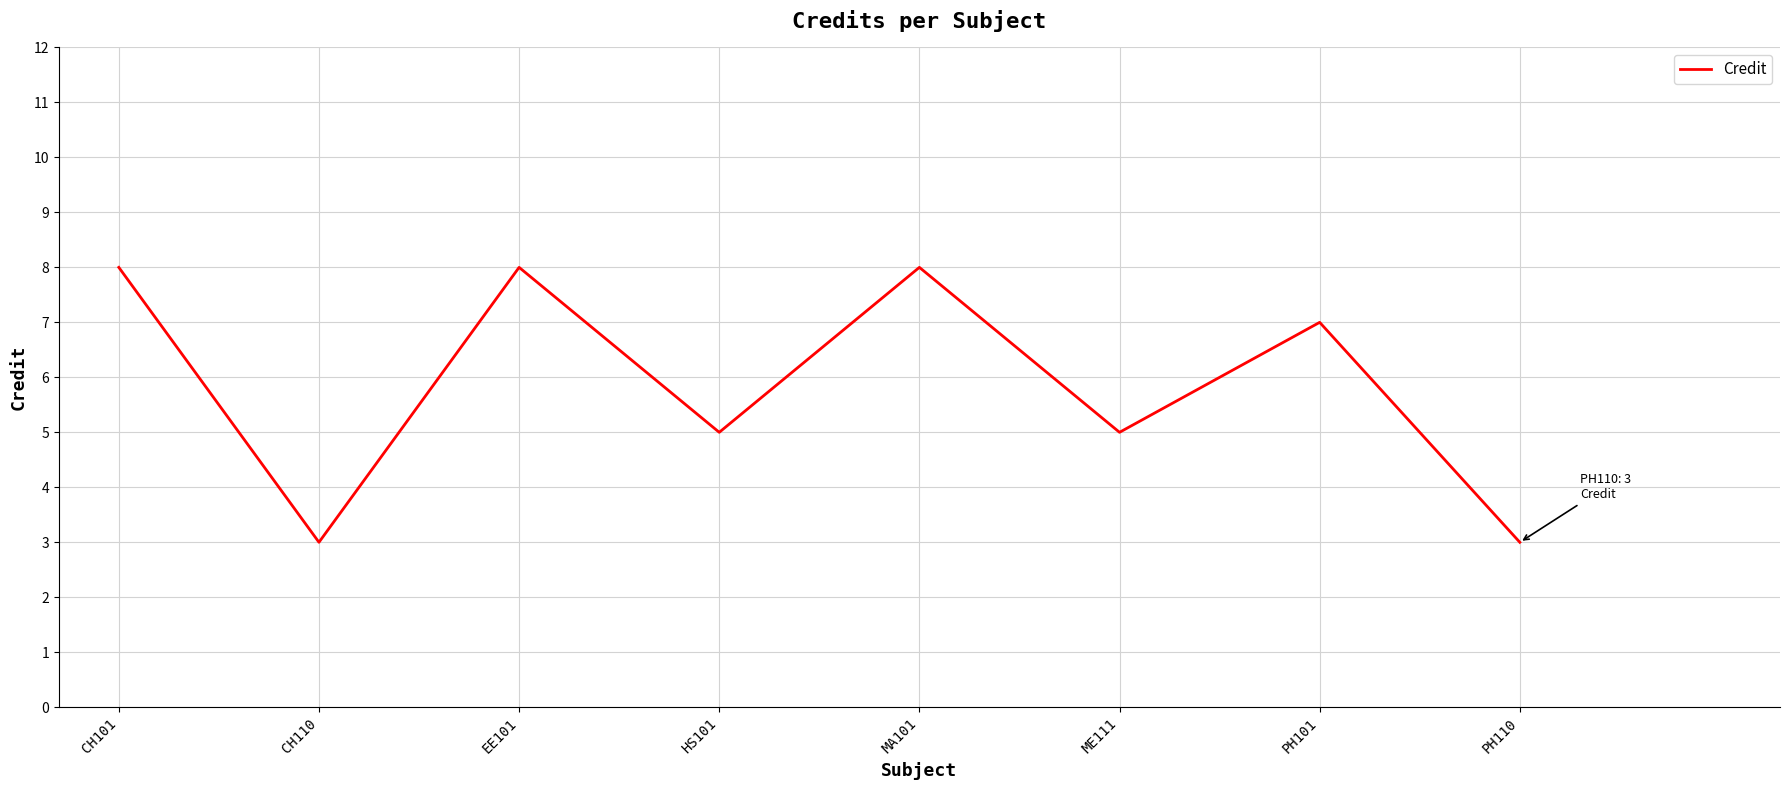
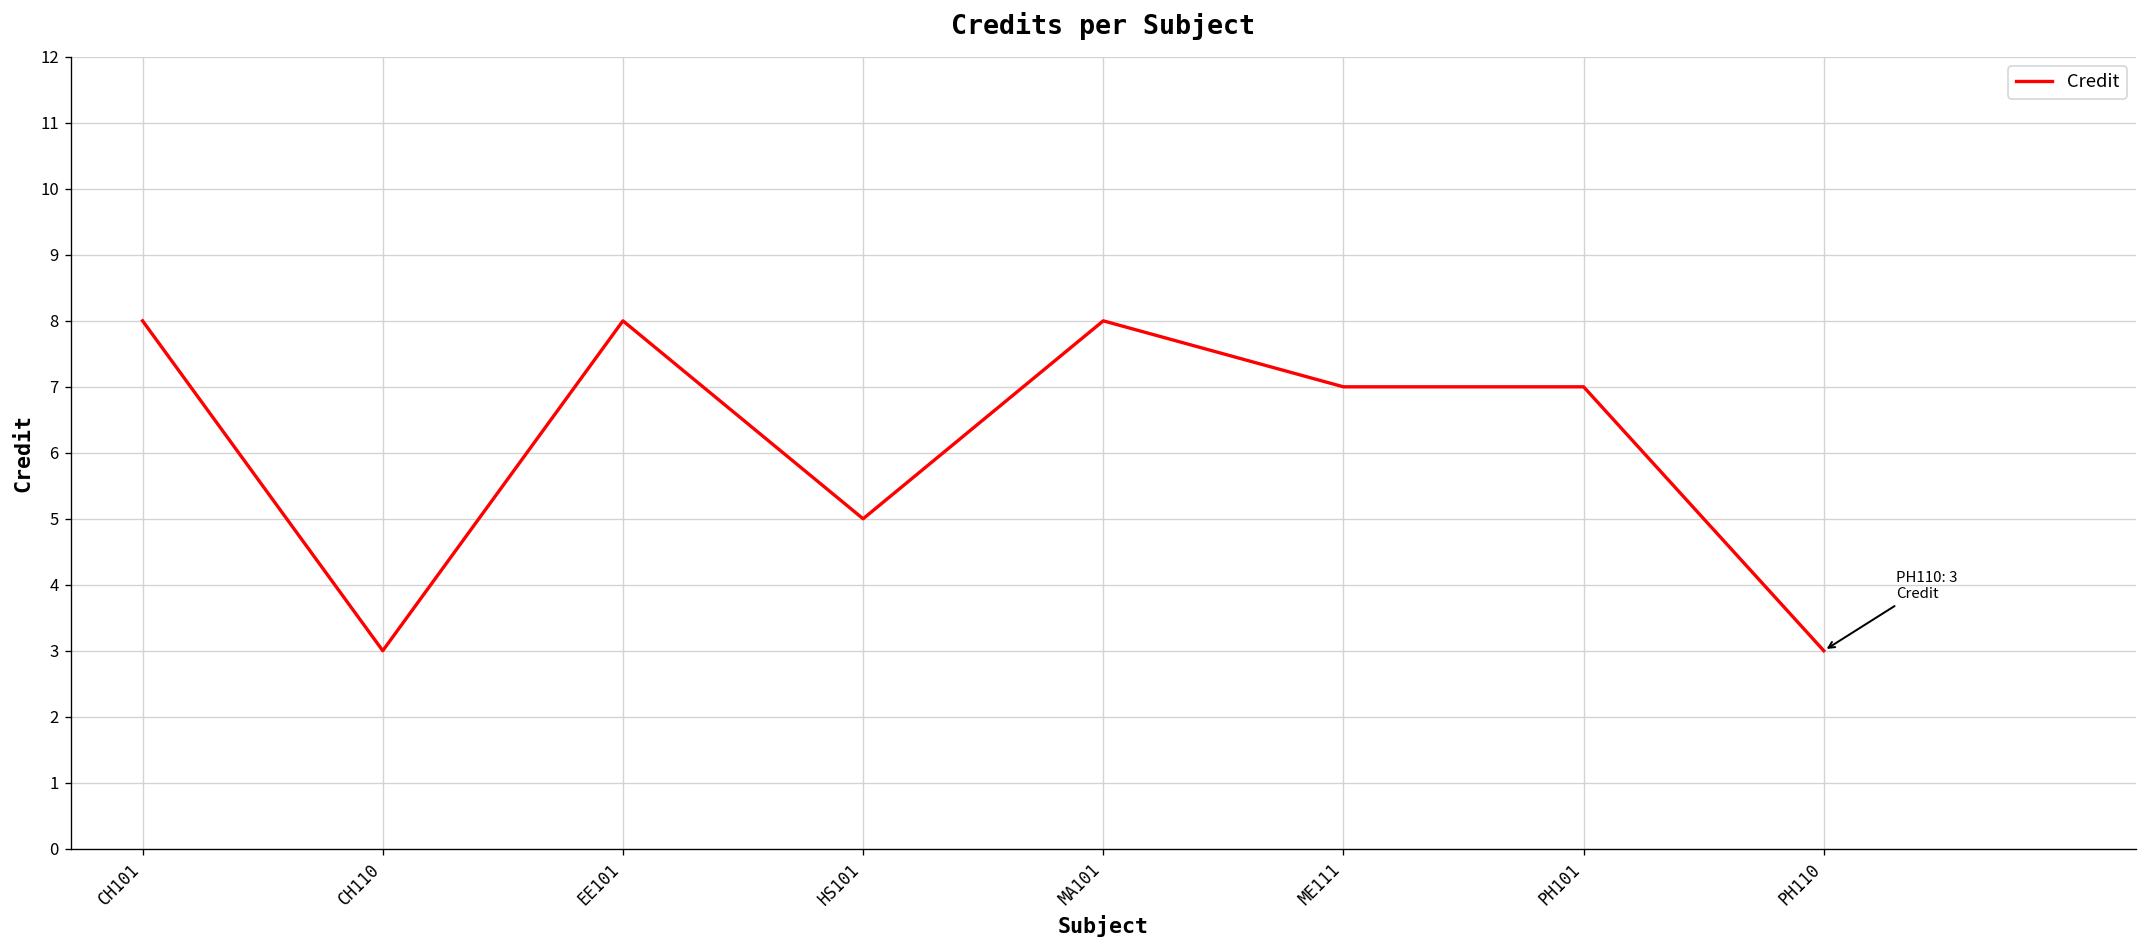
ME111: 5 -> 7
